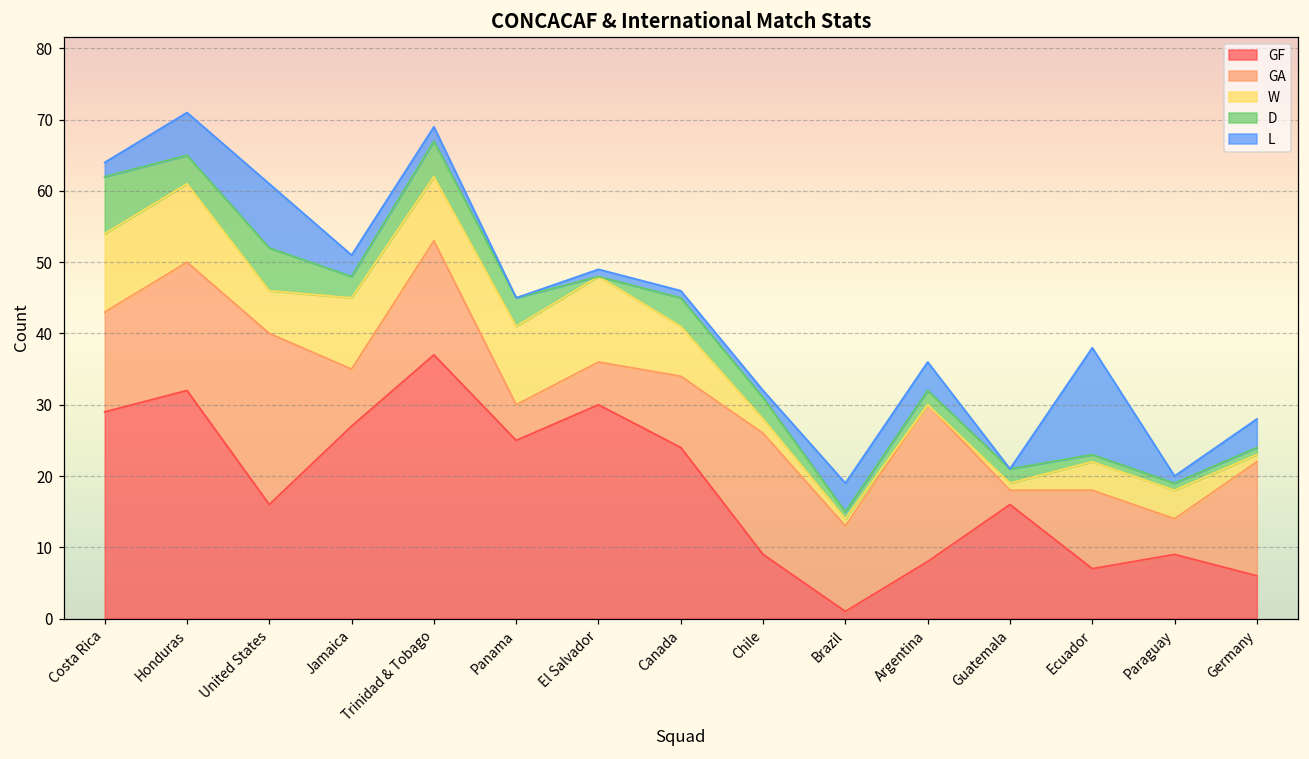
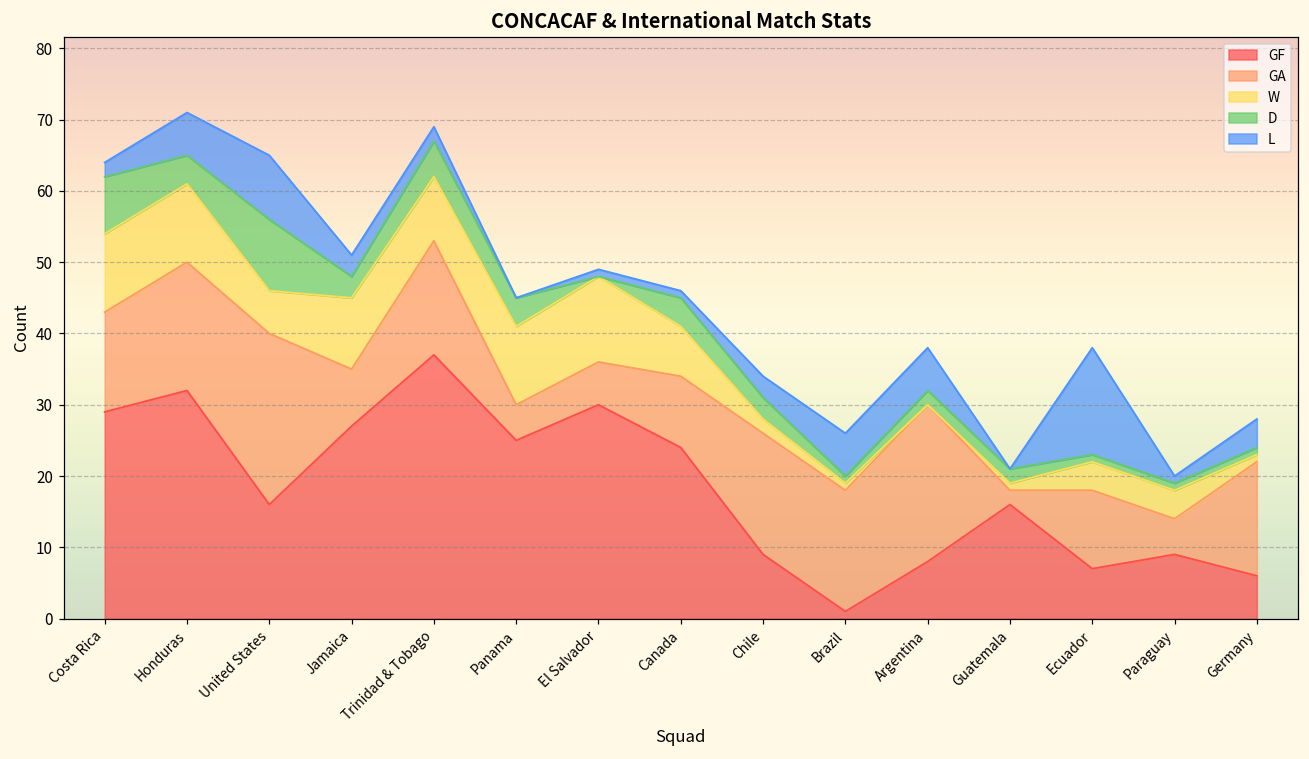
D, United States: 6 -> 10
L, Chile: 1 -> 3
GA, Brazil: 12 -> 17
L, Brazil: 4 -> 6
L, Argentina: 4 -> 6
